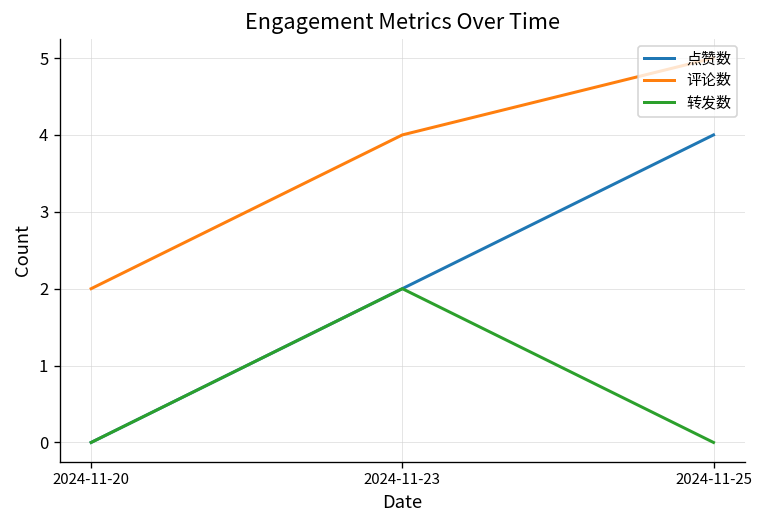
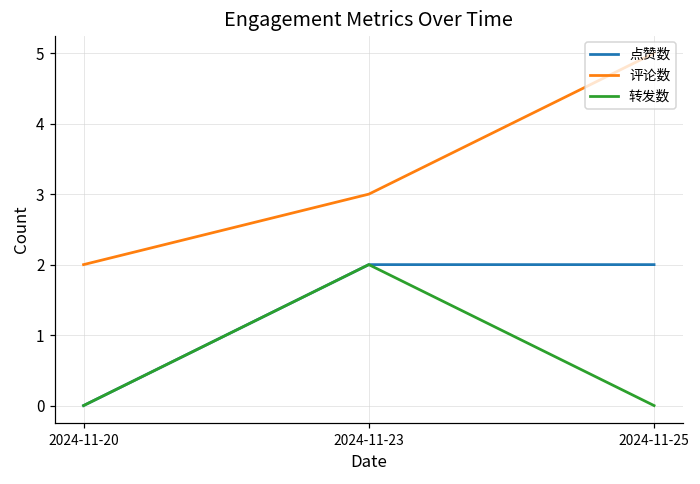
评论数, 2024-11-23: 4 -> 3
点赞数, 2024-11-25: 4 -> 2
